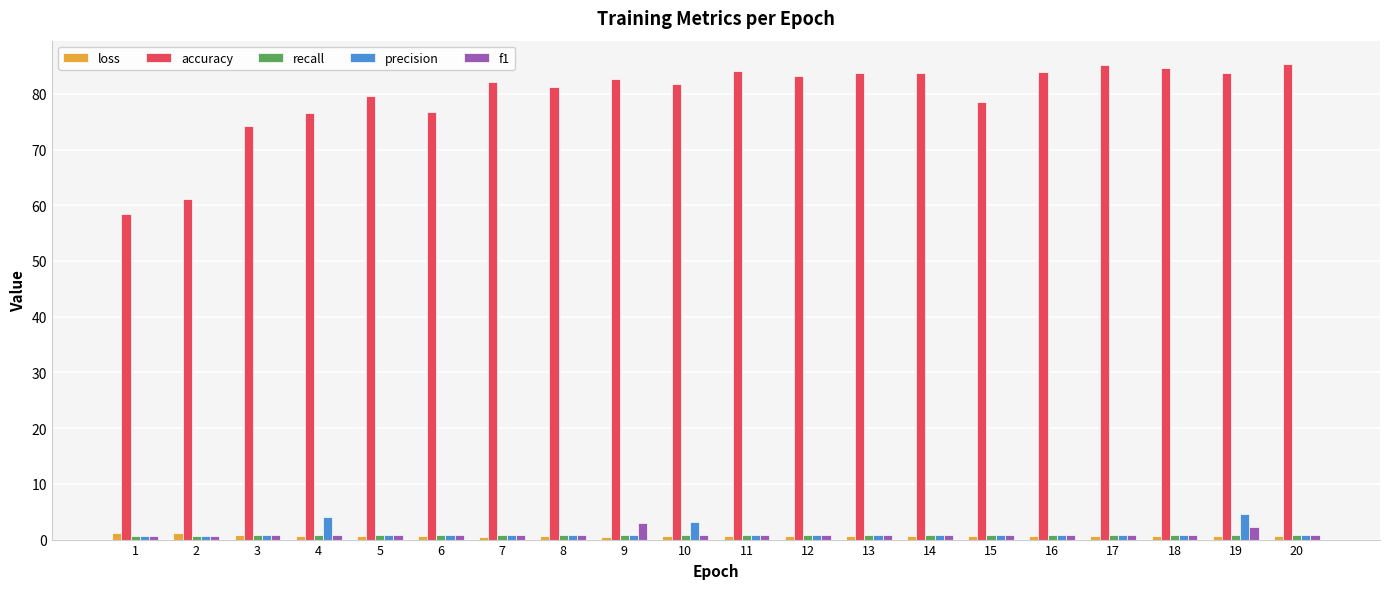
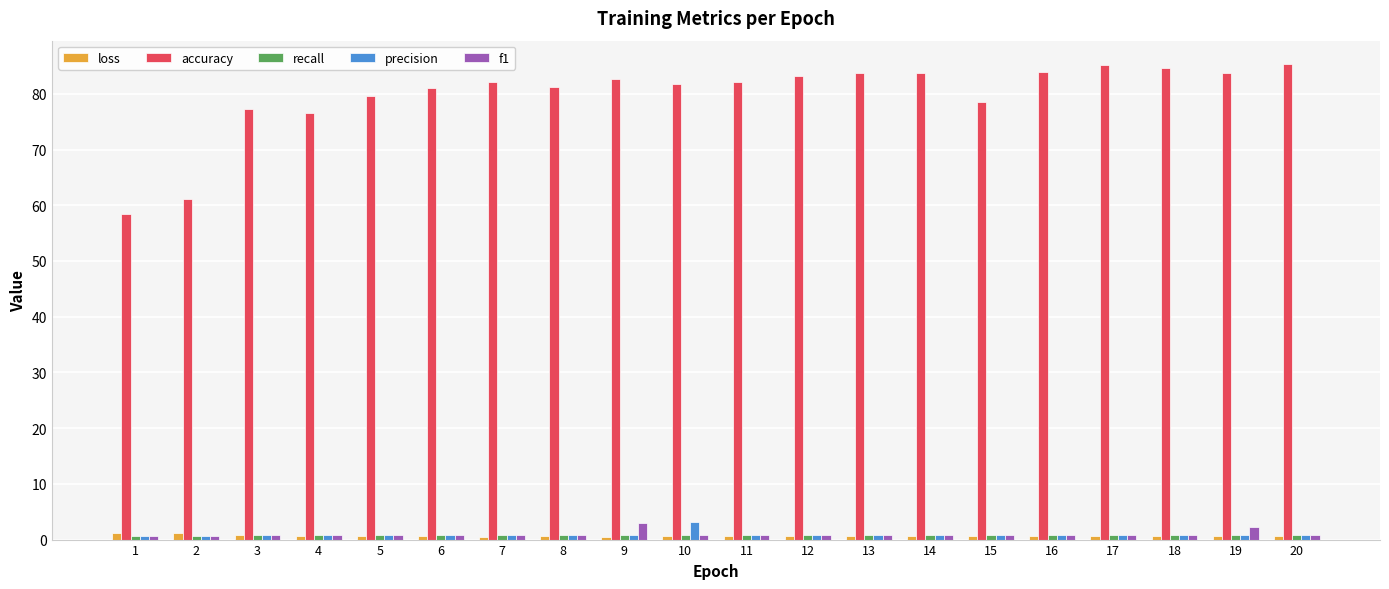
accuracy, 3: 74 -> 77
precision, 4: 4 -> 1
accuracy, 6: 77 -> 81
accuracy, 11: 84 -> 82
precision, 19: 5 -> 1
